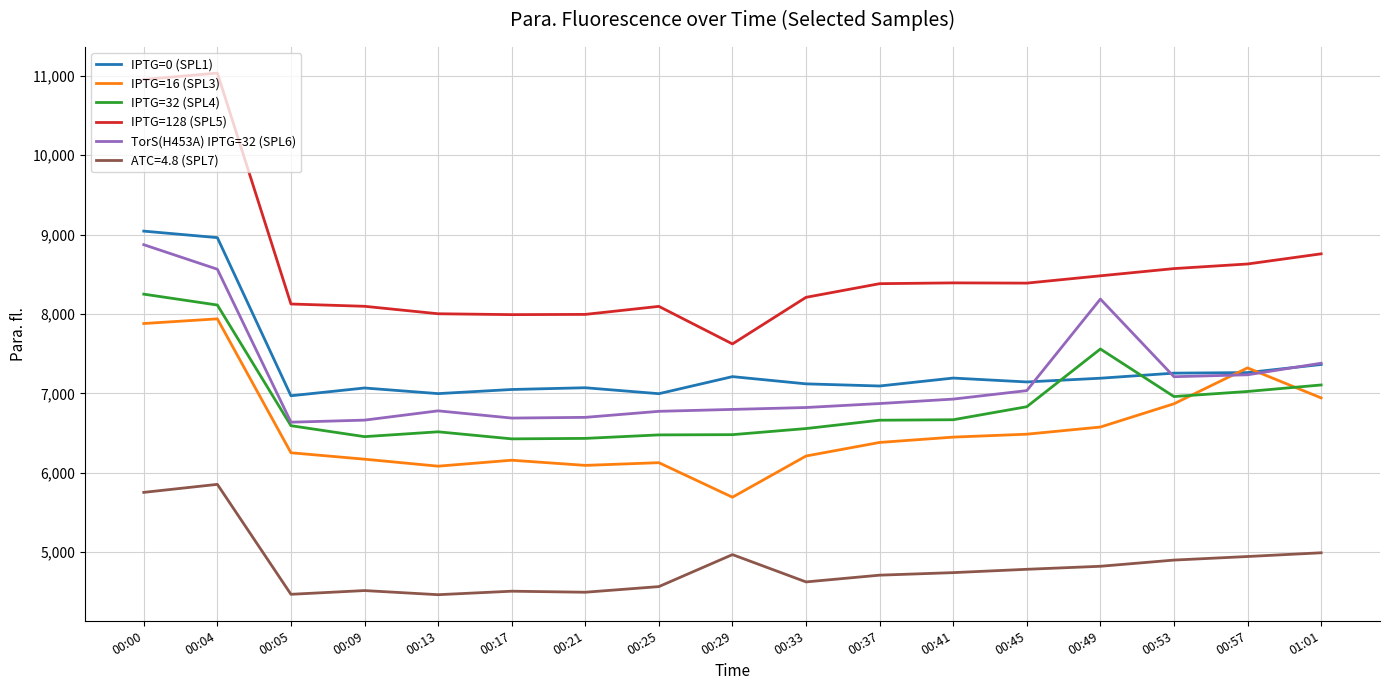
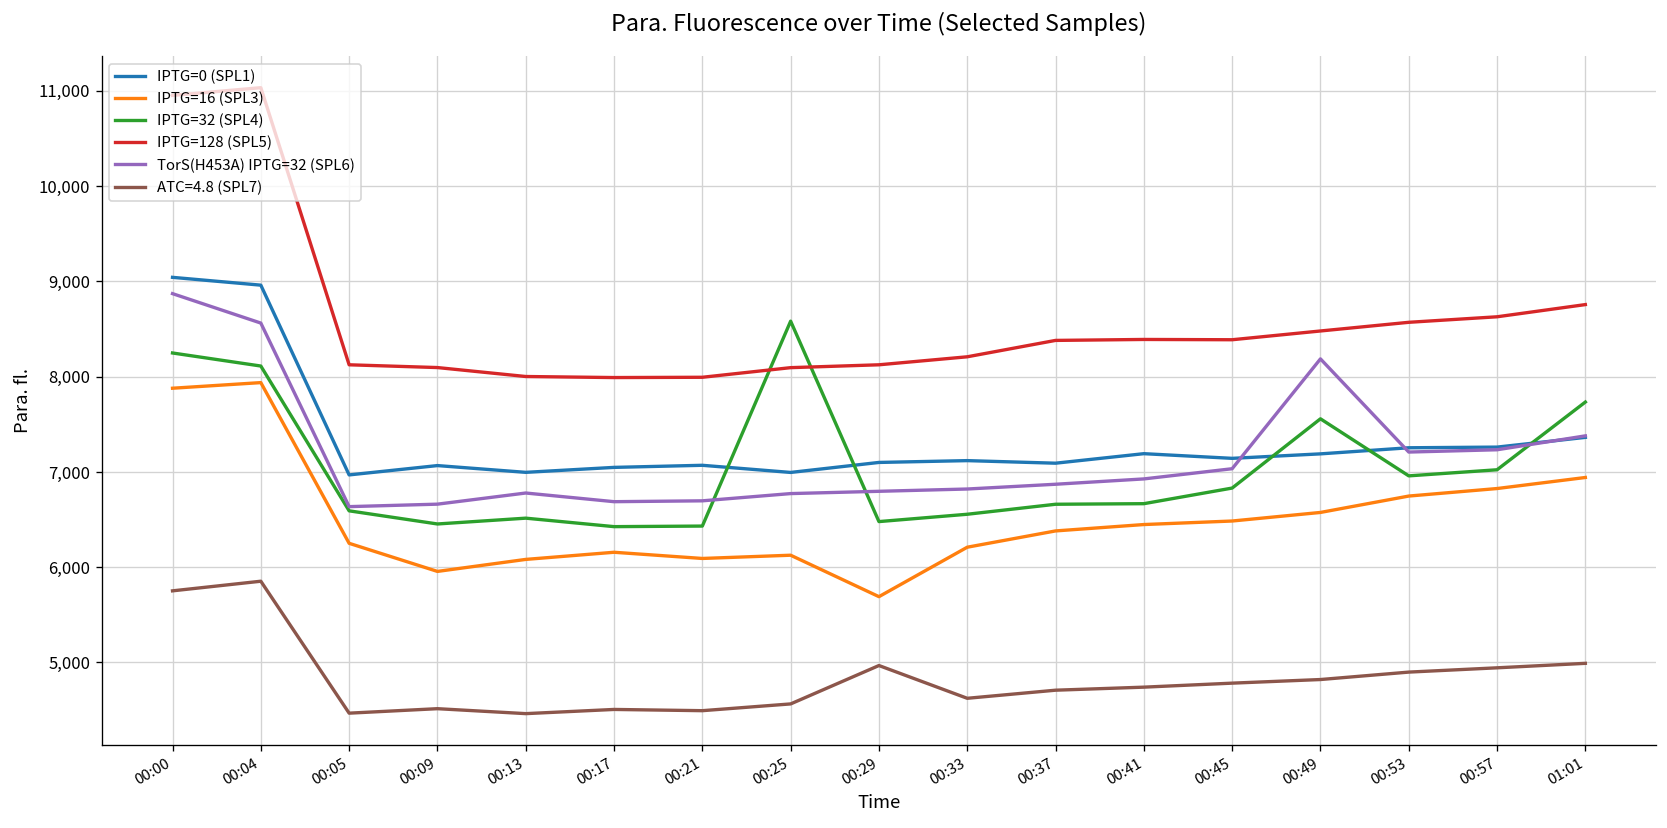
IPTG=16 (SPL3), 00:09: 6,200 -> 6,000
IPTG=32 (SPL4), 00:25: 6,500 -> 8,600
IPTG=0 (SPL1), 00:29: 7,200 -> 7,100
IPTG=128 (SPL5), 00:29: 7,600 -> 8,100
IPTG=16 (SPL3), 00:53: 6,900 -> 6,700
IPTG=16 (SPL3), 00:57: 7,300 -> 6,800
IPTG=32 (SPL4), 01:01: 7,100 -> 7,700
